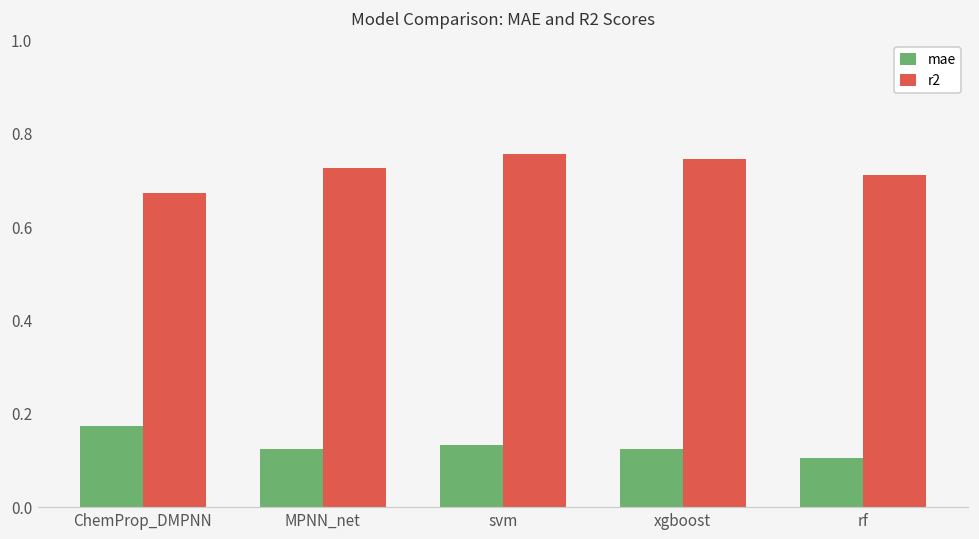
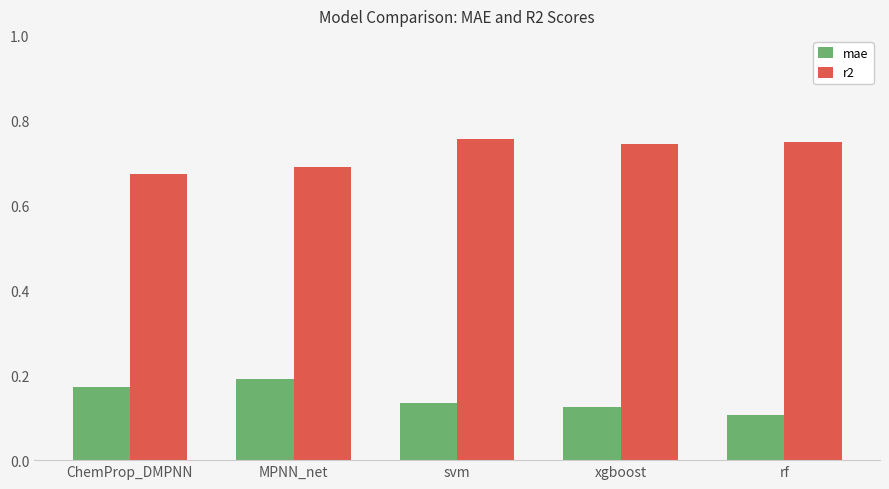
mae, MPNN_net: 0.12 -> 0.19
r2, MPNN_net: 0.73 -> 0.69
r2, rf: 0.71 -> 0.75
